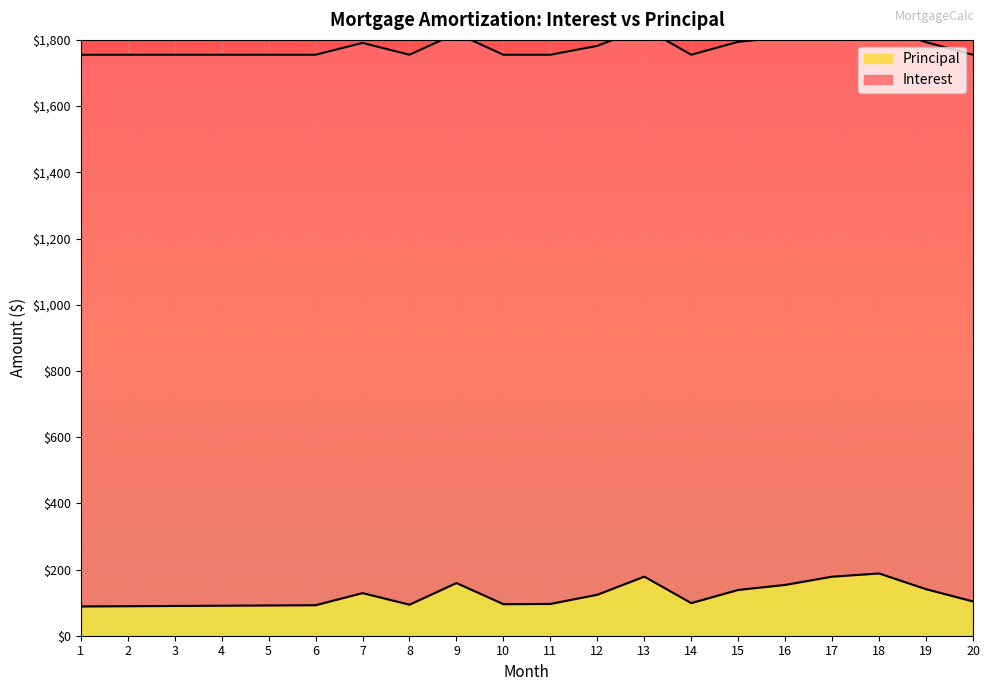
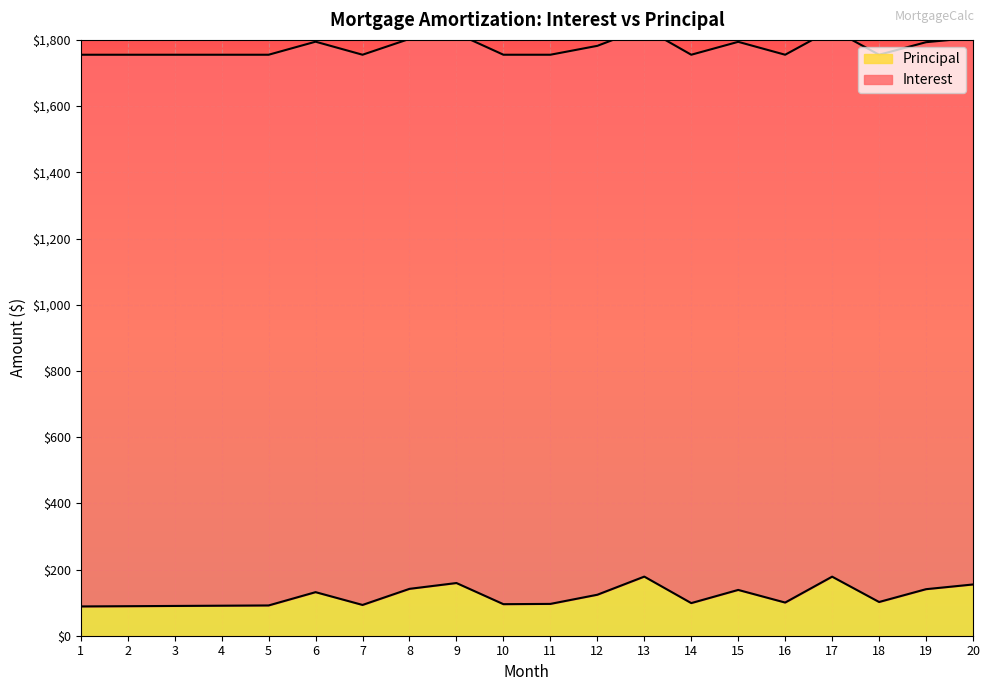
Principal, 6: $90 -> $130
Principal, 7: $130 -> $90
Principal, 8: $90 -> $140
Principal, 16: $150 -> $100
Principal, 18: $190 -> $100
Principal, 20: $100 -> $150
